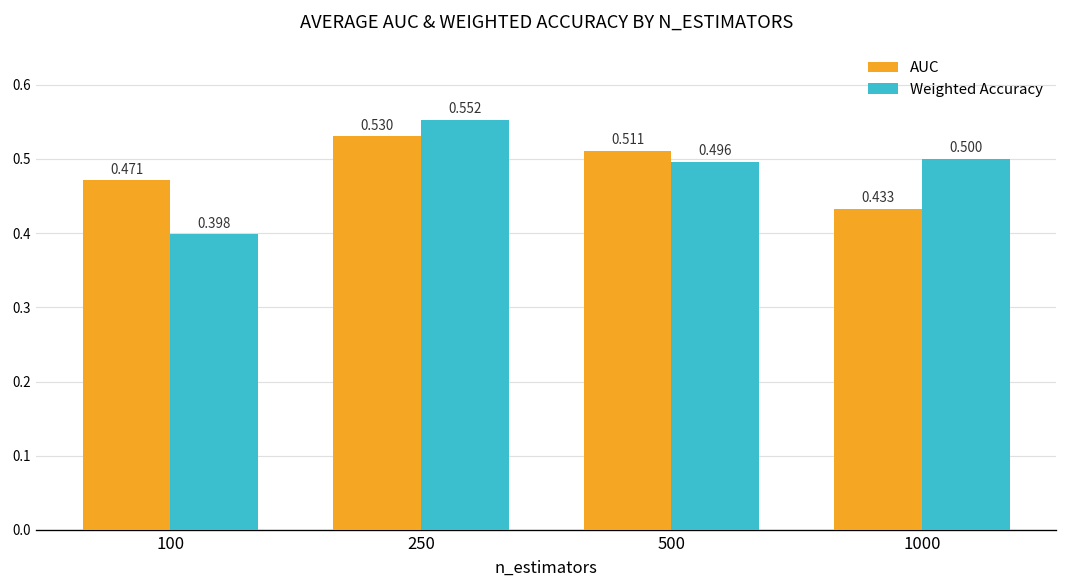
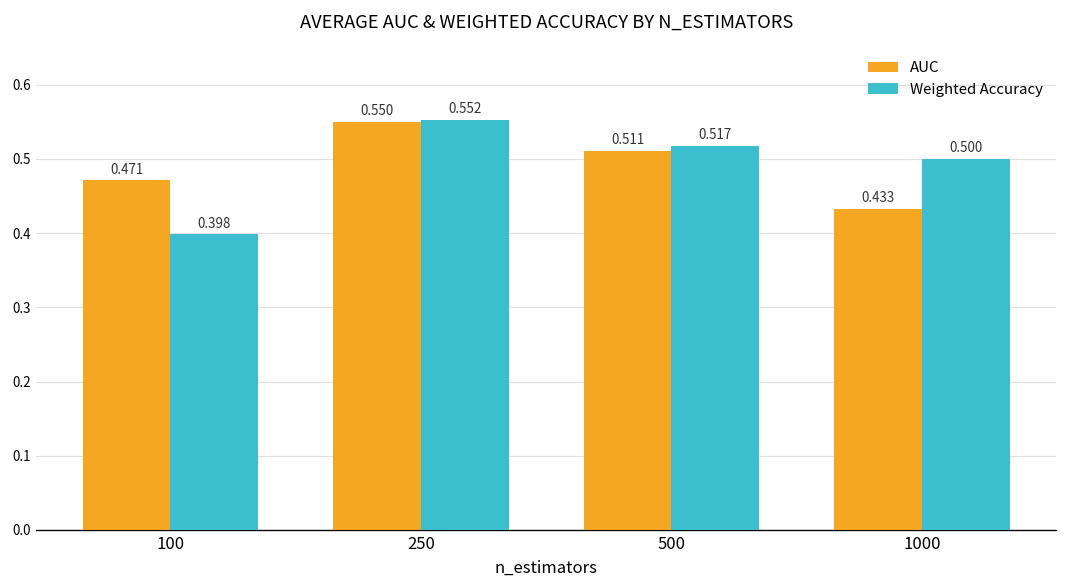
AUC, 250: 0.530 -> 0.550
Weighted Accuracy, 500: 0.496 -> 0.517
